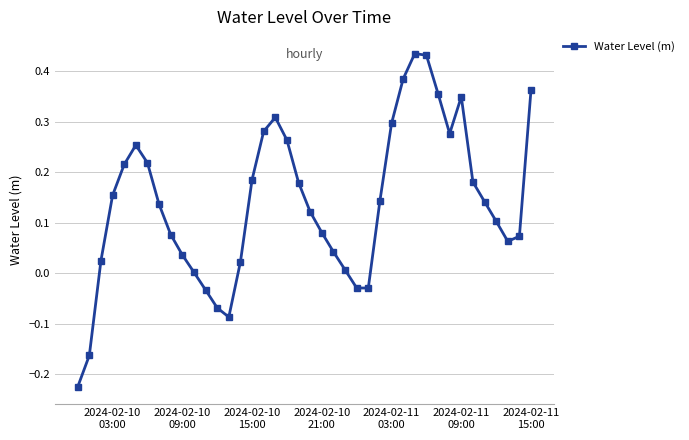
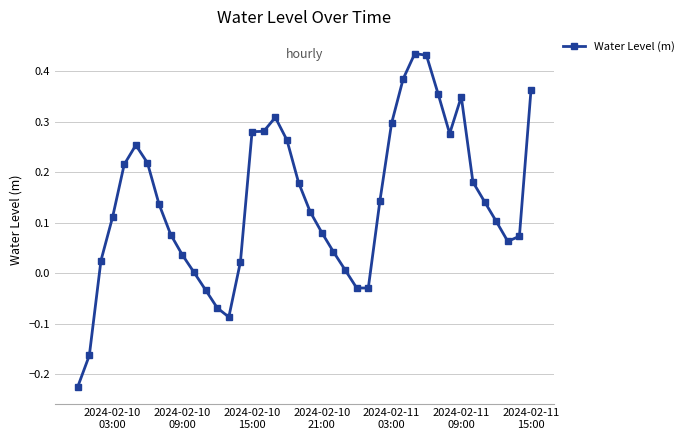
2024-02-10 03:00: 0.15 -> 0.11
2024-02-10 15:00: 0.19 -> 0.28
